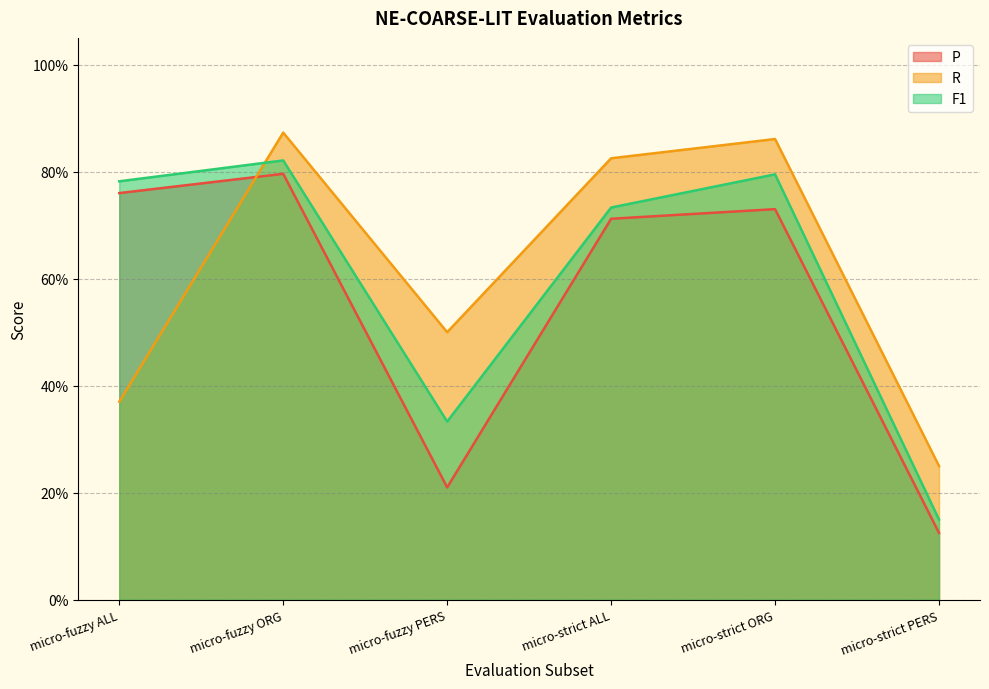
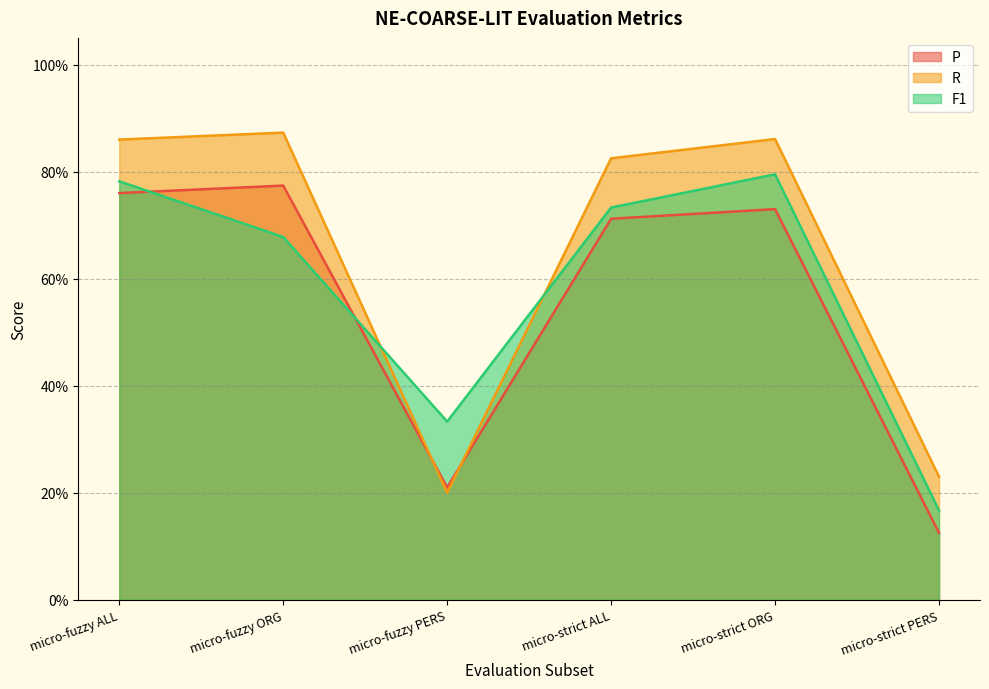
R, micro-fuzzy ALL: 37% -> 86%
P, micro-fuzzy ORG: 80% -> 77%
F1, micro-fuzzy ORG: 82% -> 68%
R, micro-fuzzy PERS: 50% -> 20%
R, micro-strict PERS: 25% -> 23%
F1, micro-strict PERS: 15% -> 17%
